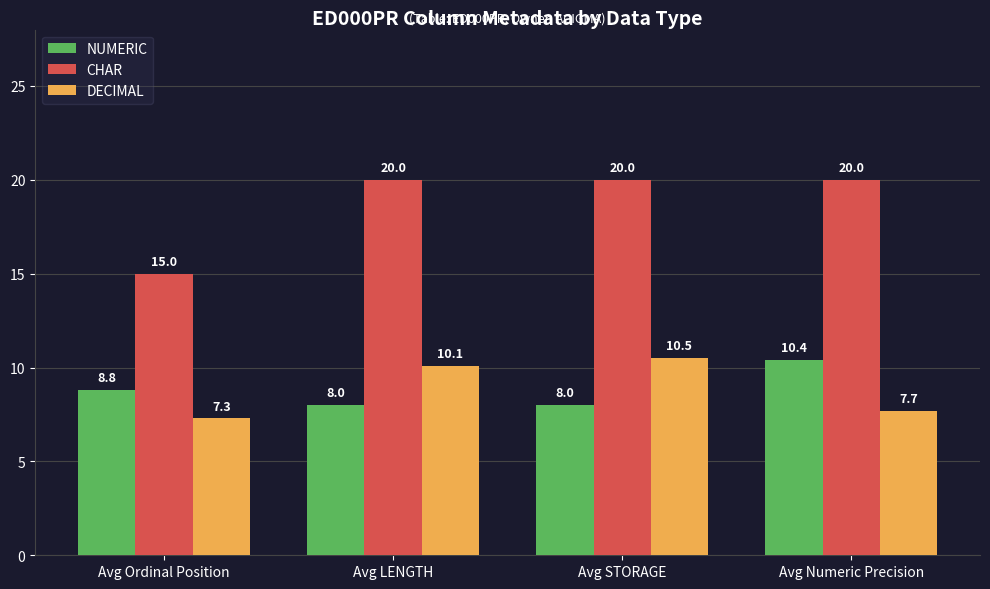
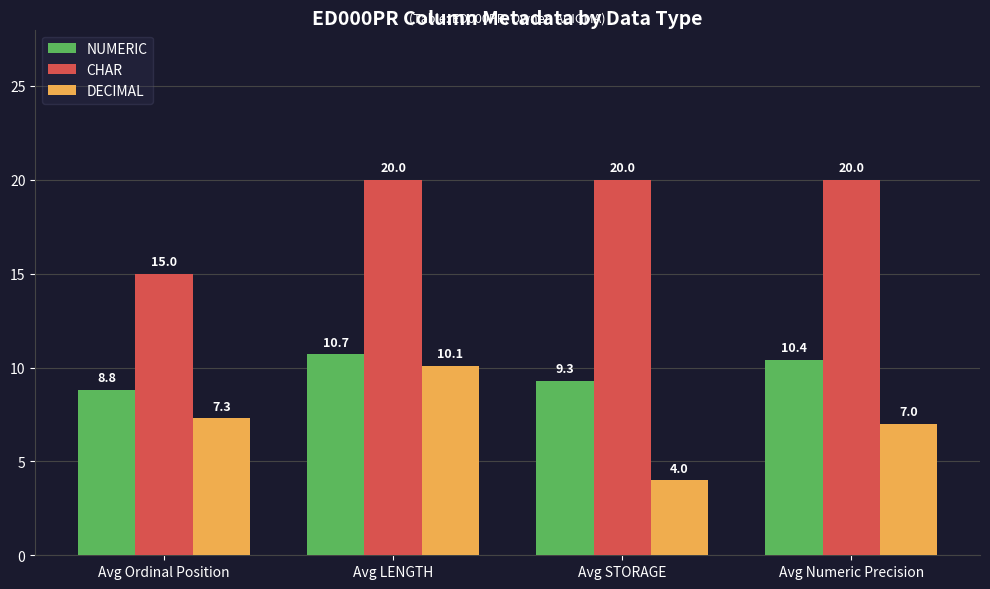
NUMERIC, Avg LENGTH: 8.0 -> 10.7
NUMERIC, Avg STORAGE: 8.0 -> 9.3
DECIMAL, Avg STORAGE: 10.5 -> 4.0
DECIMAL, Avg Numeric Precision: 7.7 -> 7.0
